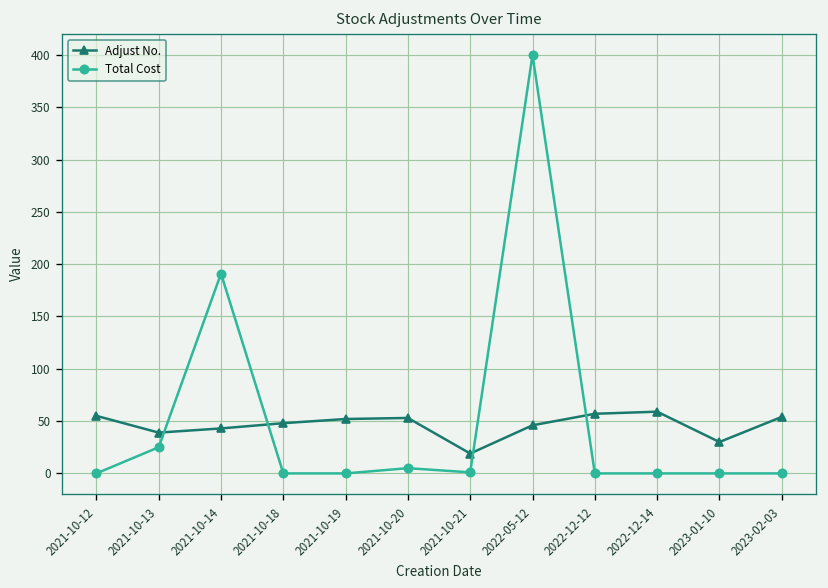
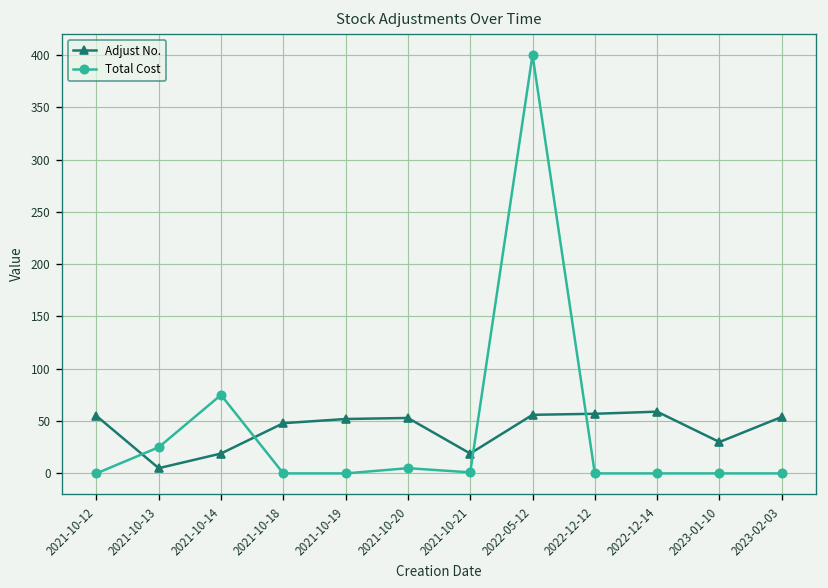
Adjust No., 2021-10-13: 40 -> 10
Adjust No., 2021-10-14: 40 -> 20
Total Cost, 2021-10-14: 190 -> 80
Adjust No., 2022-05-12: 50 -> 60
